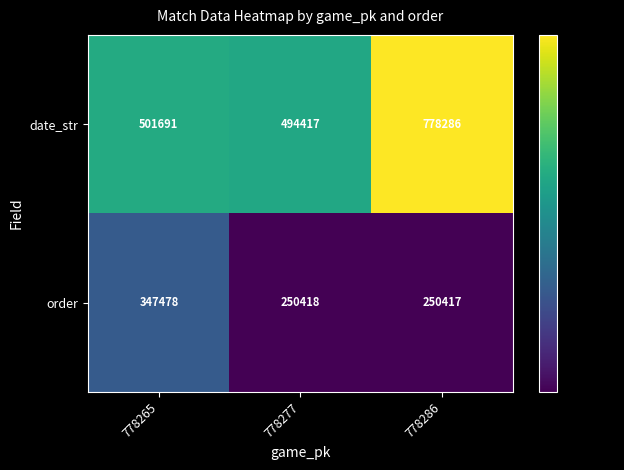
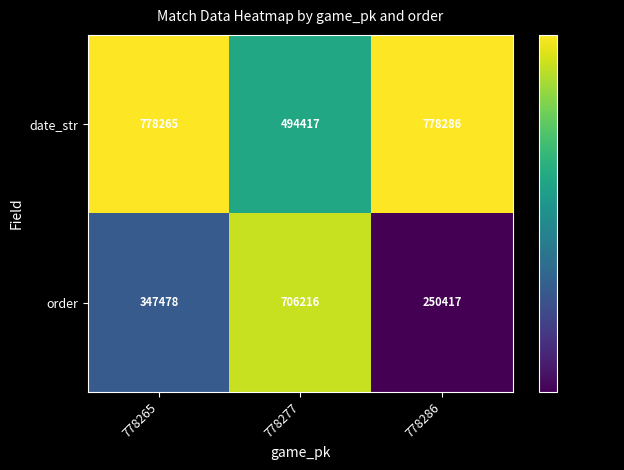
date_str, 778265: 501691 -> 778265
order, 778277: 250418 -> 706216
